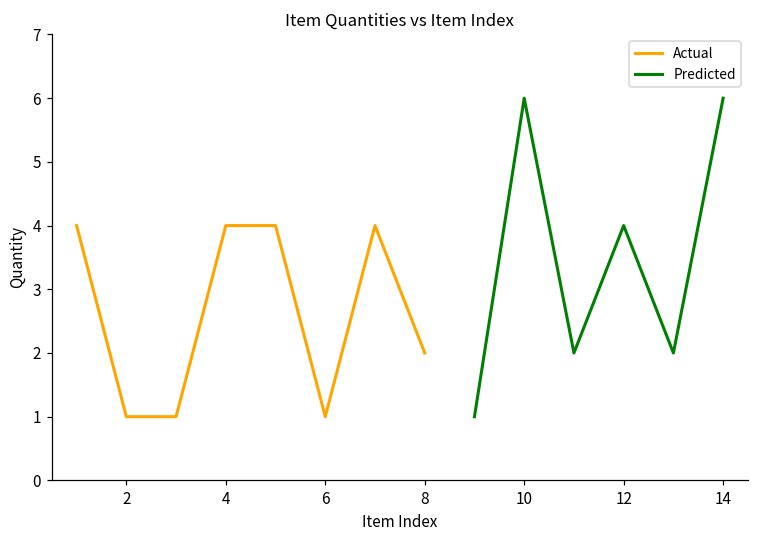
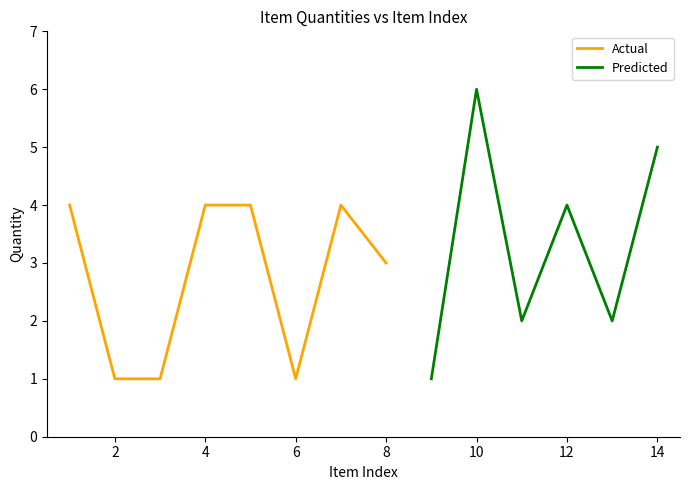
Actual, 8: 2 -> 3
Predicted, 14: 6 -> 5
